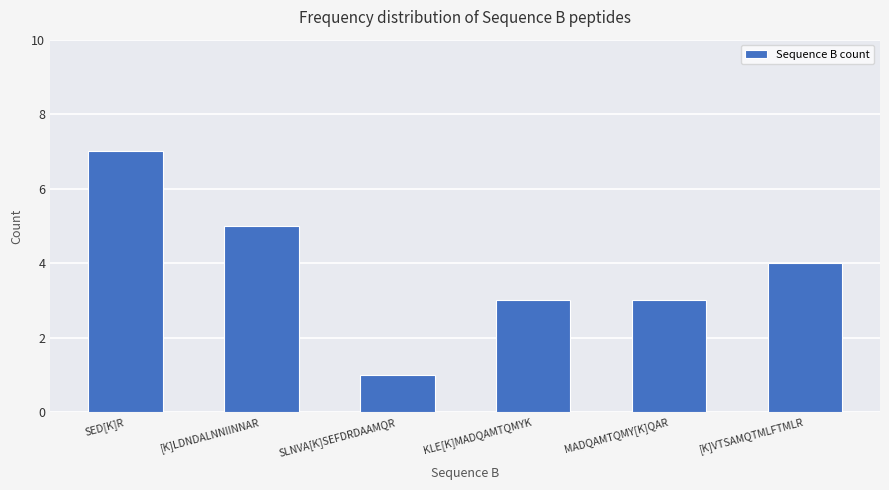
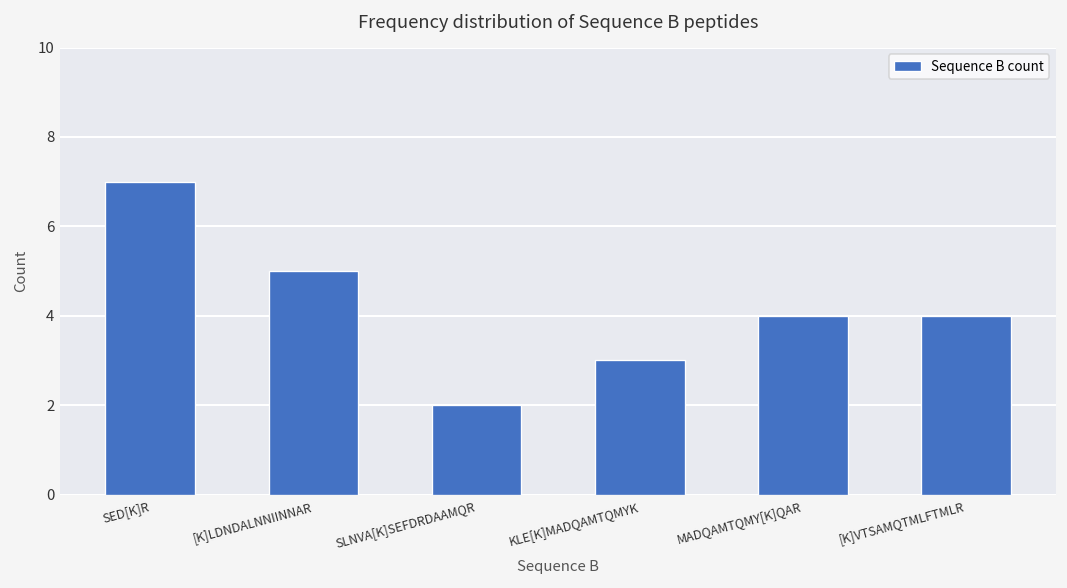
SLNVA[K]SEFDRDAAMQR: 1 -> 2
MADQAMTQMY[K]QAR: 3 -> 4
